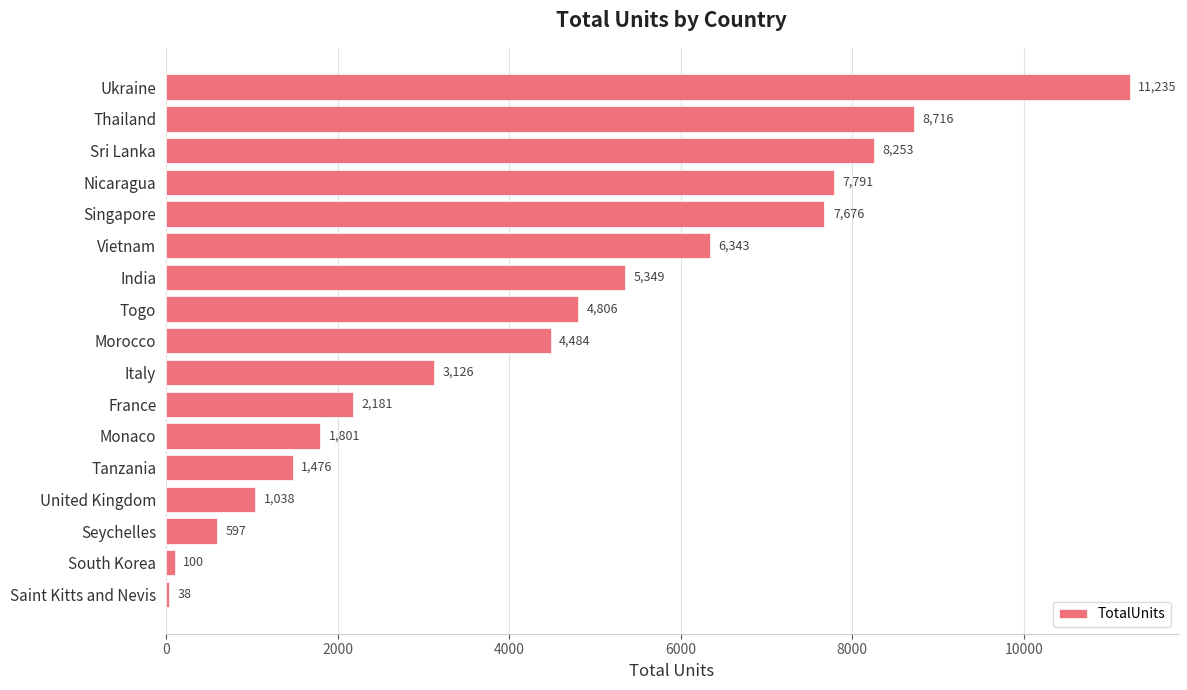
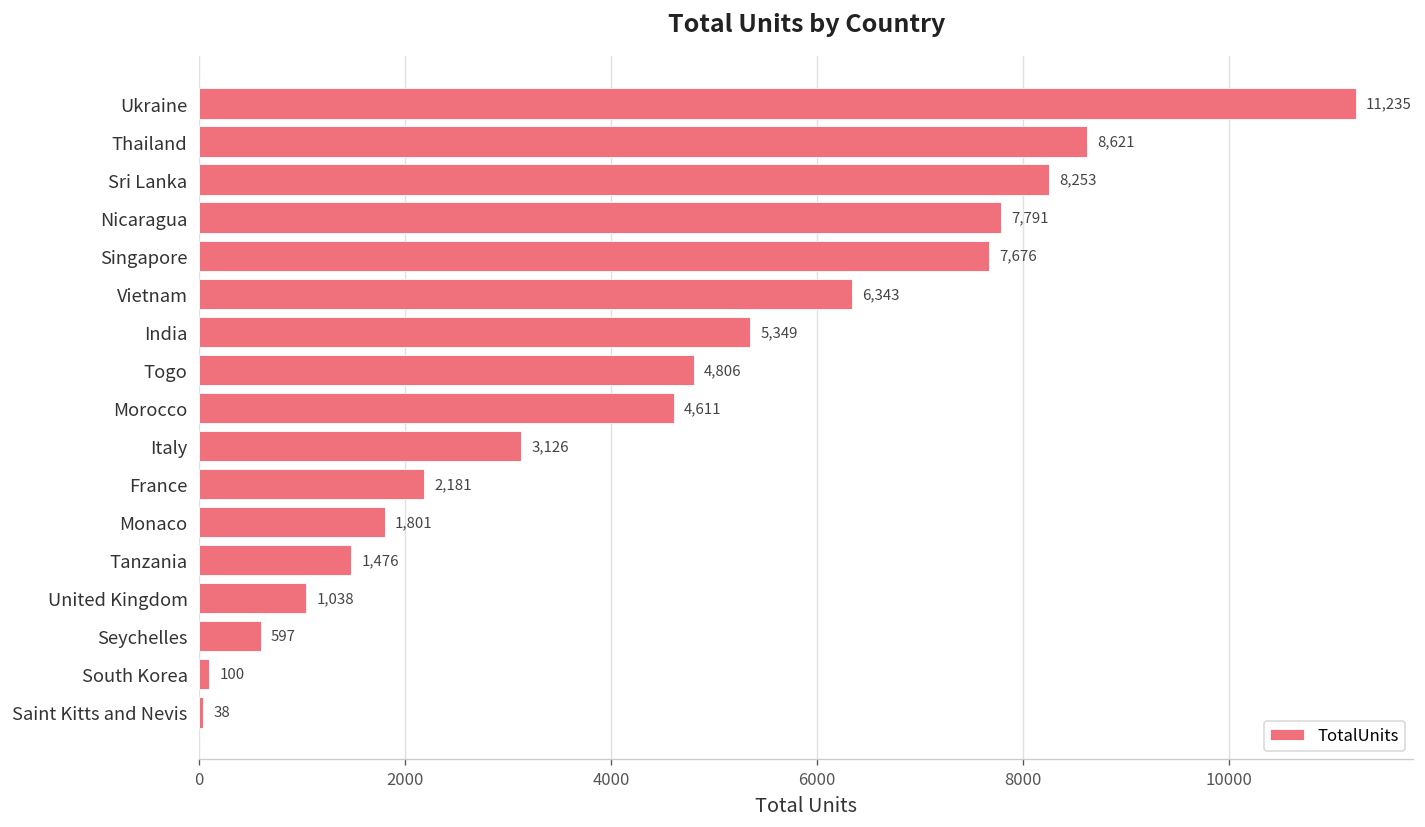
Thailand: 8,716 -> 8,621
Morocco: 4,484 -> 4,611
